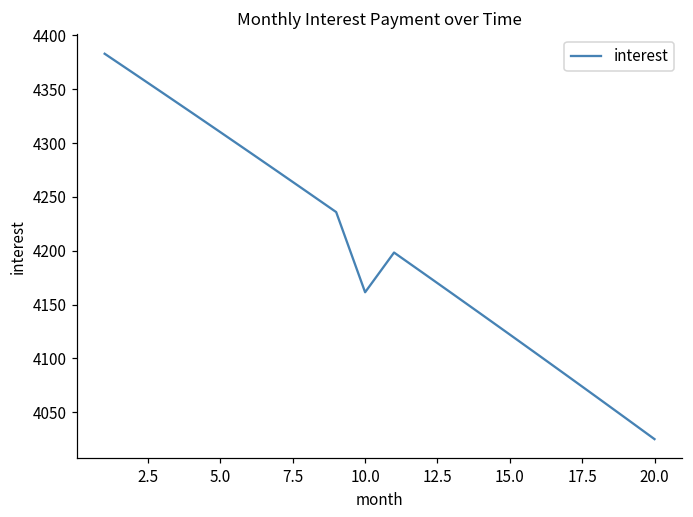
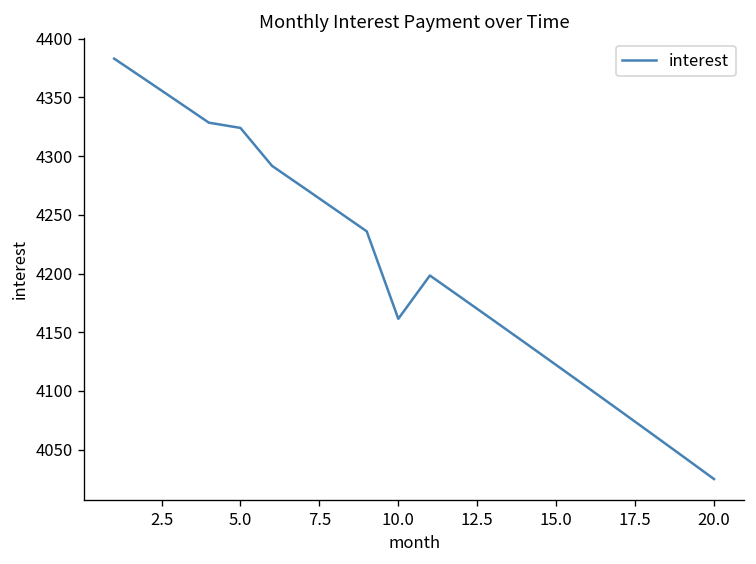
5.0: 4310 -> 4320
